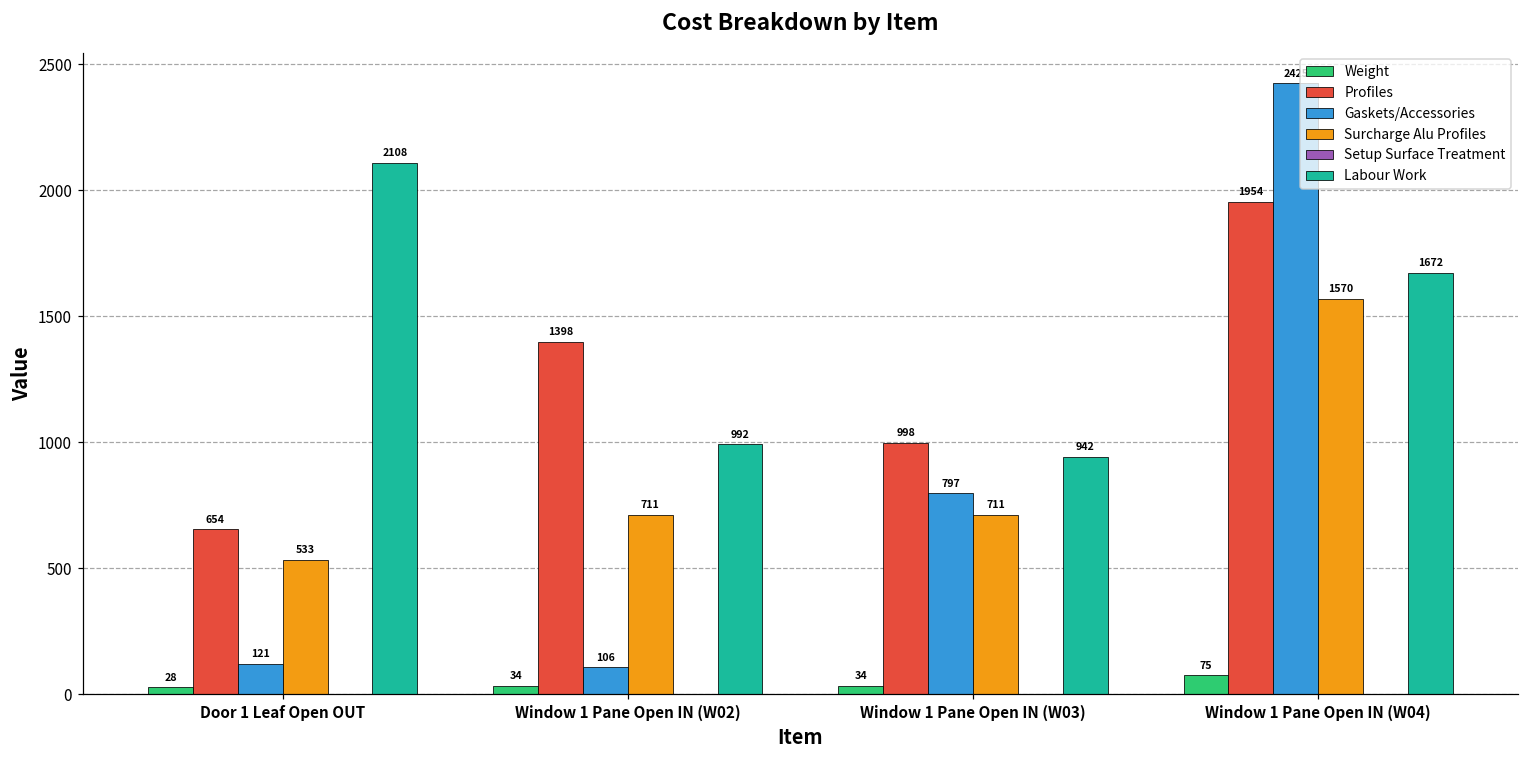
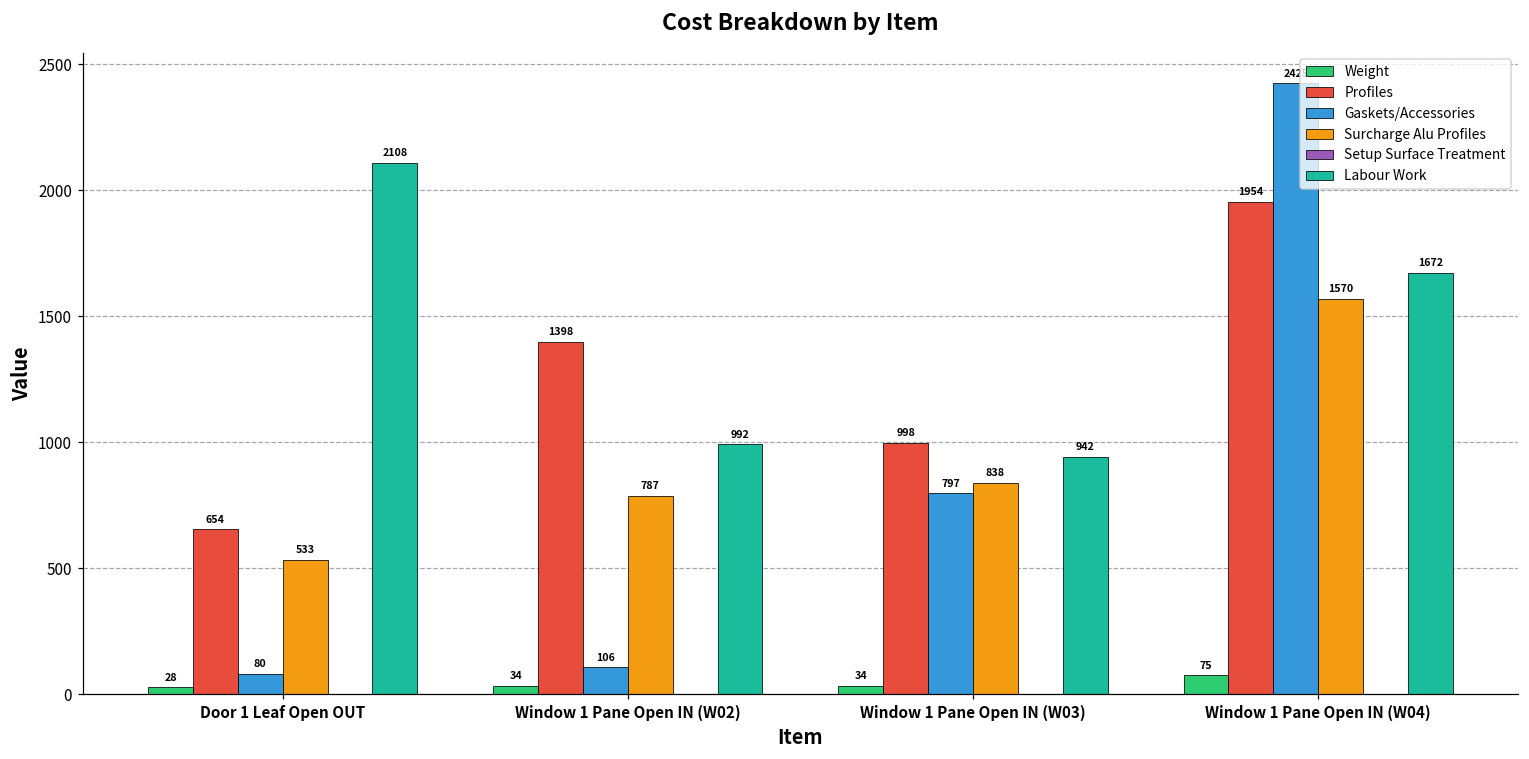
Gaskets/Accessories, Door 1 Leaf Open OUT: 121 -> 80
Surcharge Alu Profiles, Window 1 Pane Open IN (W02): 711 -> 787
Surcharge Alu Profiles, Window 1 Pane Open IN (W03): 711 -> 838
